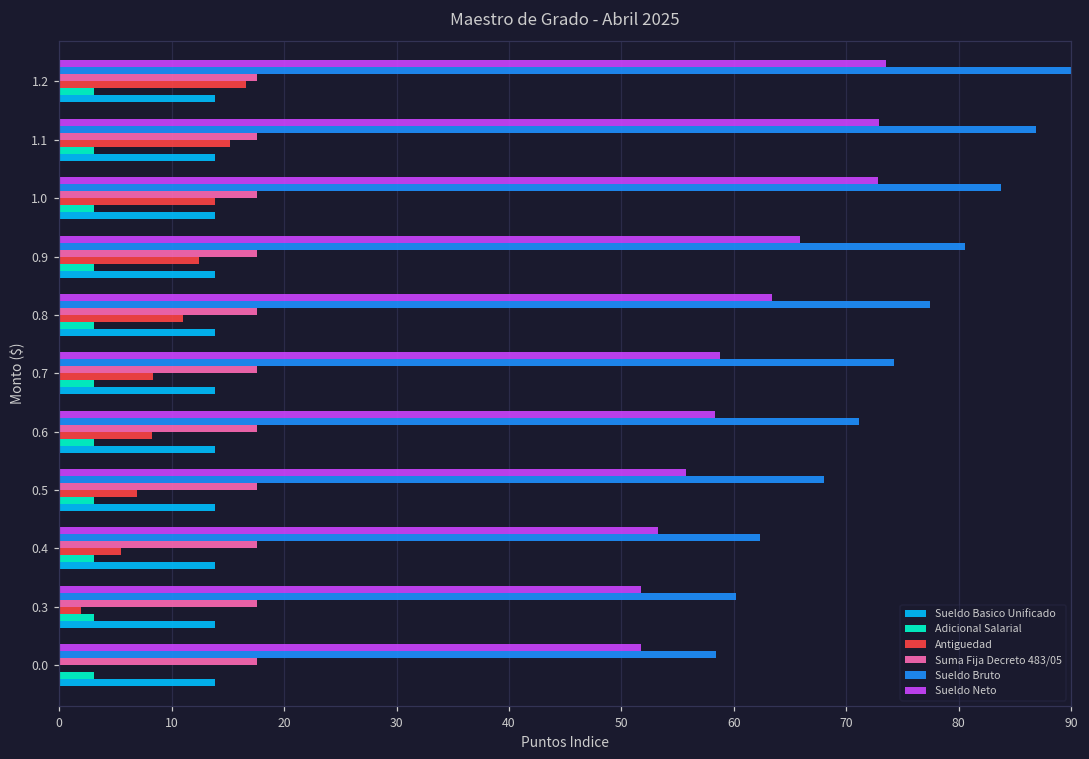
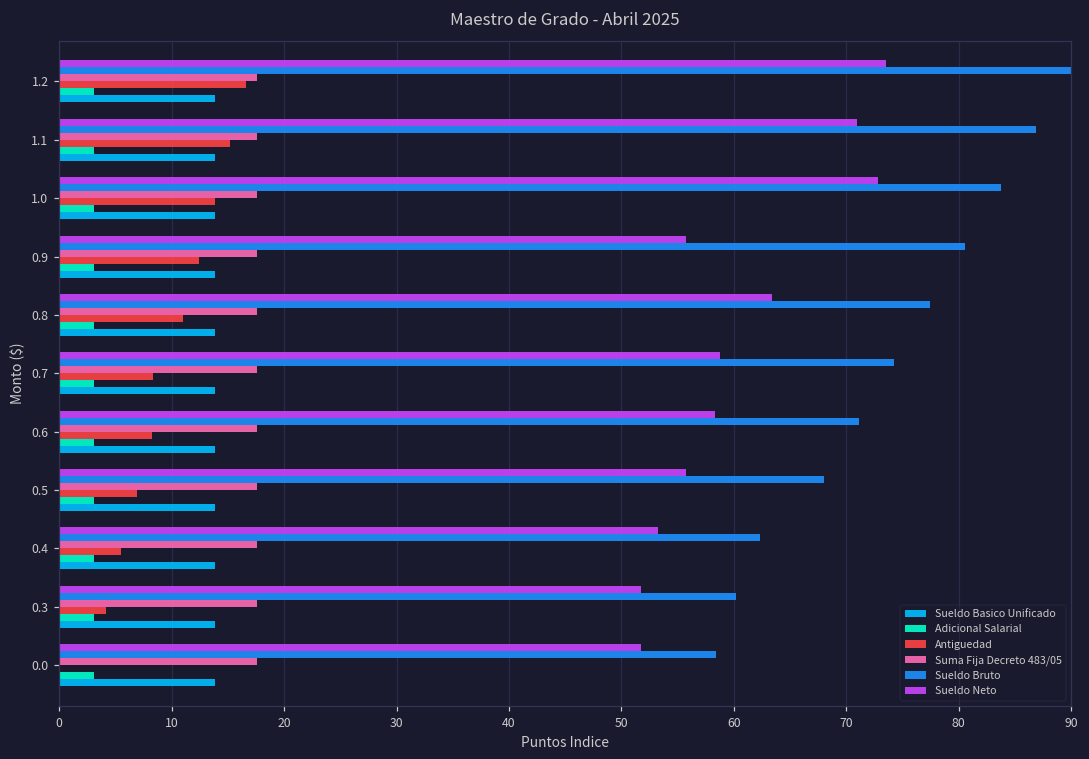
Sueldo Neto, 1.1: 72.9 -> 71.0
Sueldo Neto, 0.9: 65.9 -> 55.8
Antiguedad, 0.3: 1.9 -> 4.1
